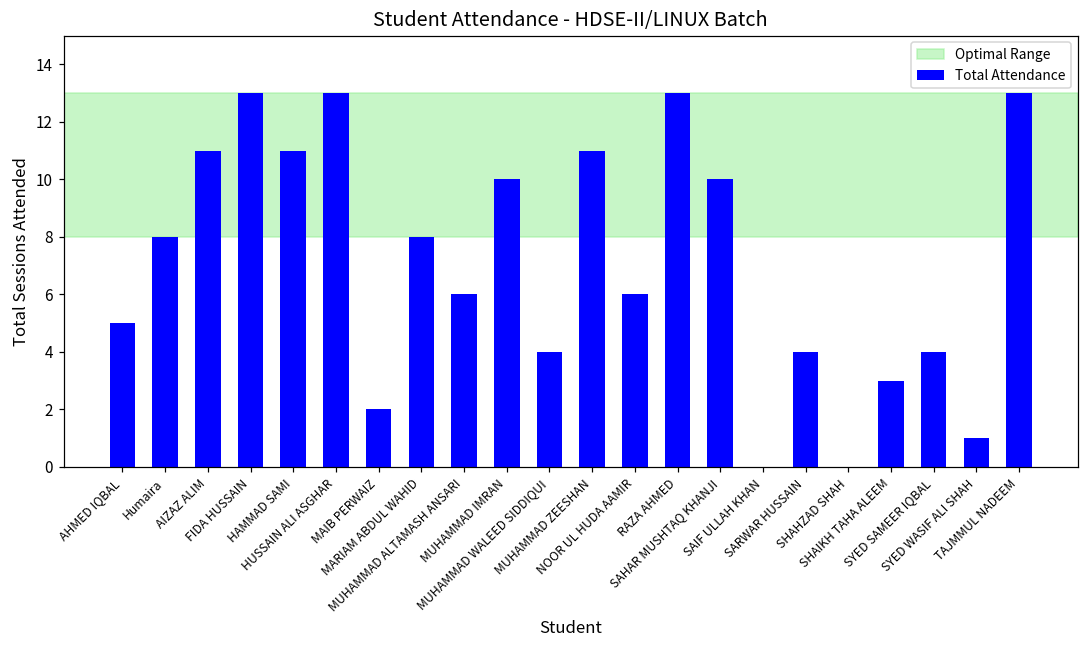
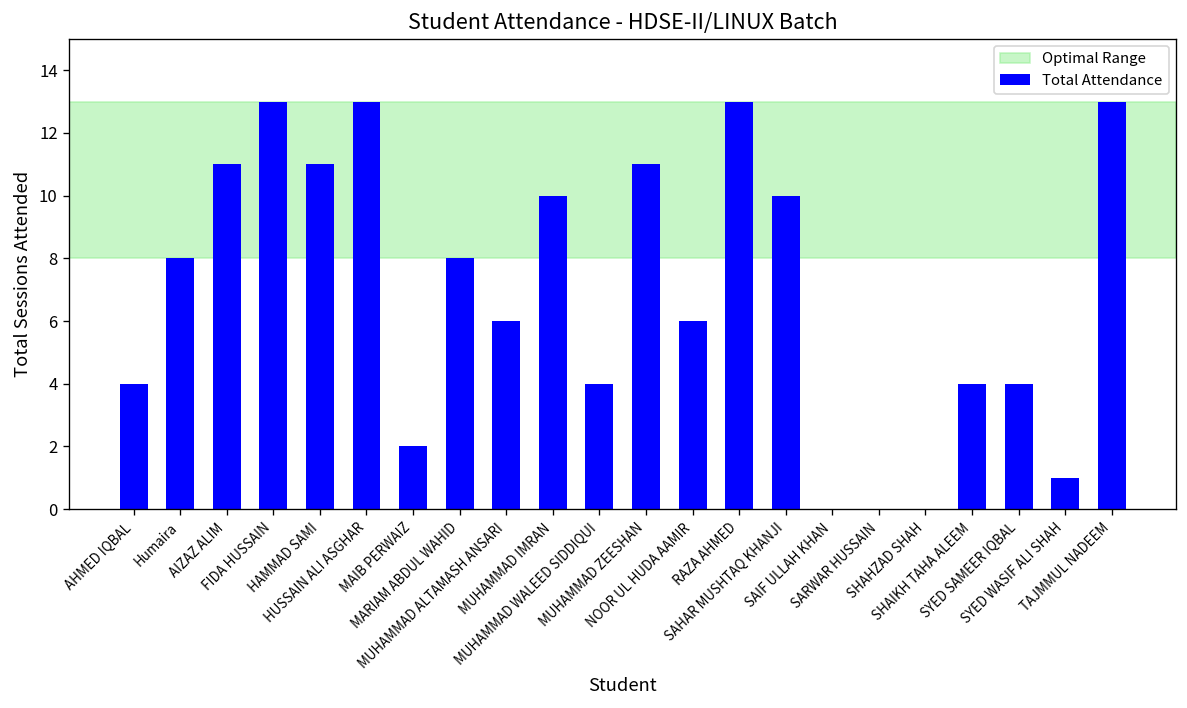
AHMED IQBAL: 5 -> 4
SARWAR HUSSAIN: 4 -> 0
SHAIKH TAHA ALEEM: 3 -> 4
